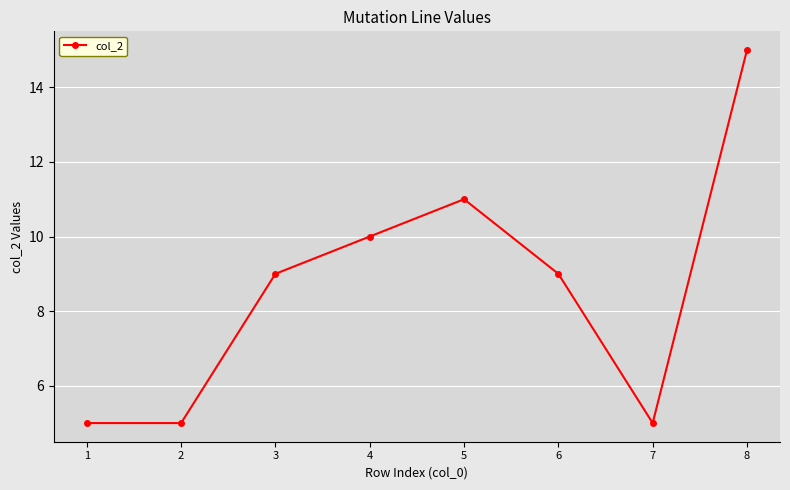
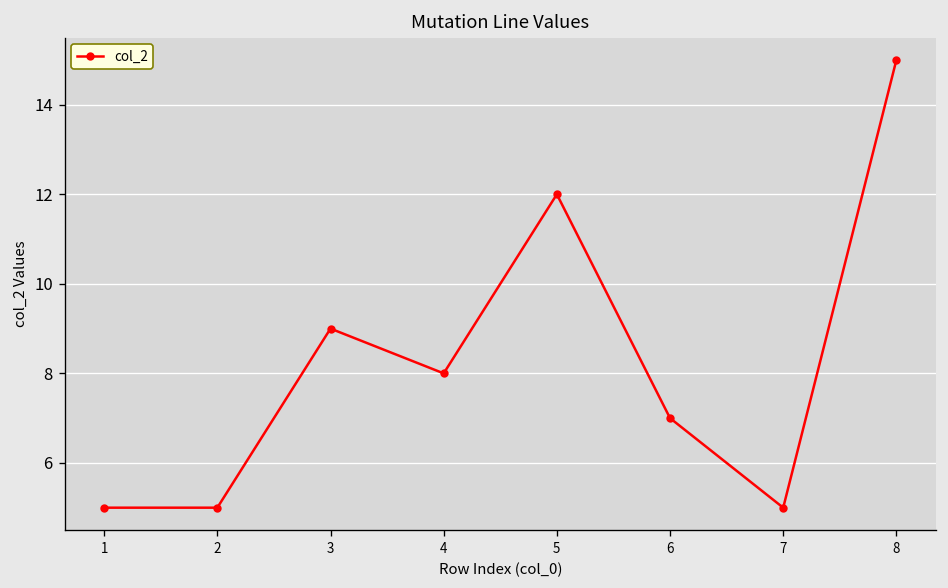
4: 10 -> 8
5: 11 -> 12
6: 9 -> 7
